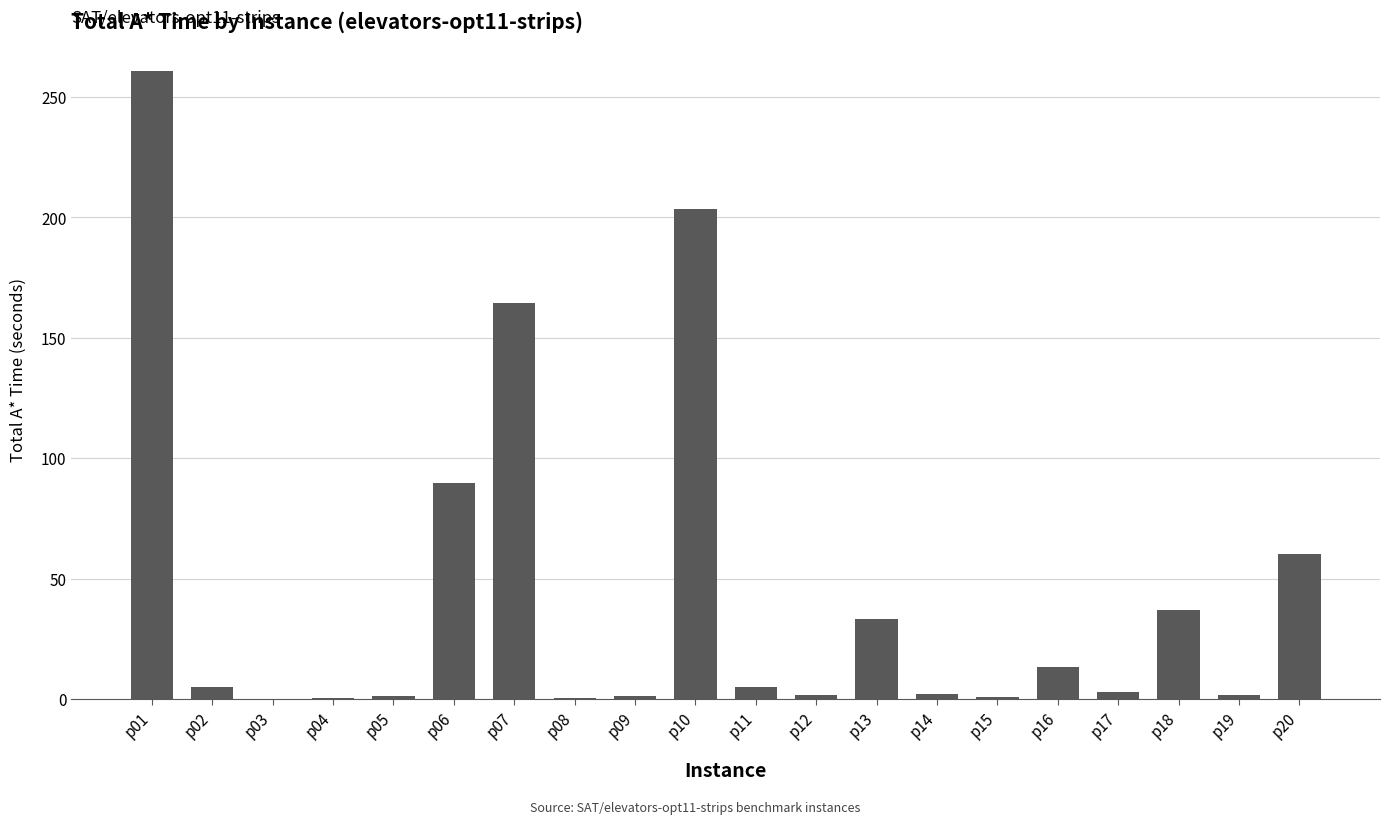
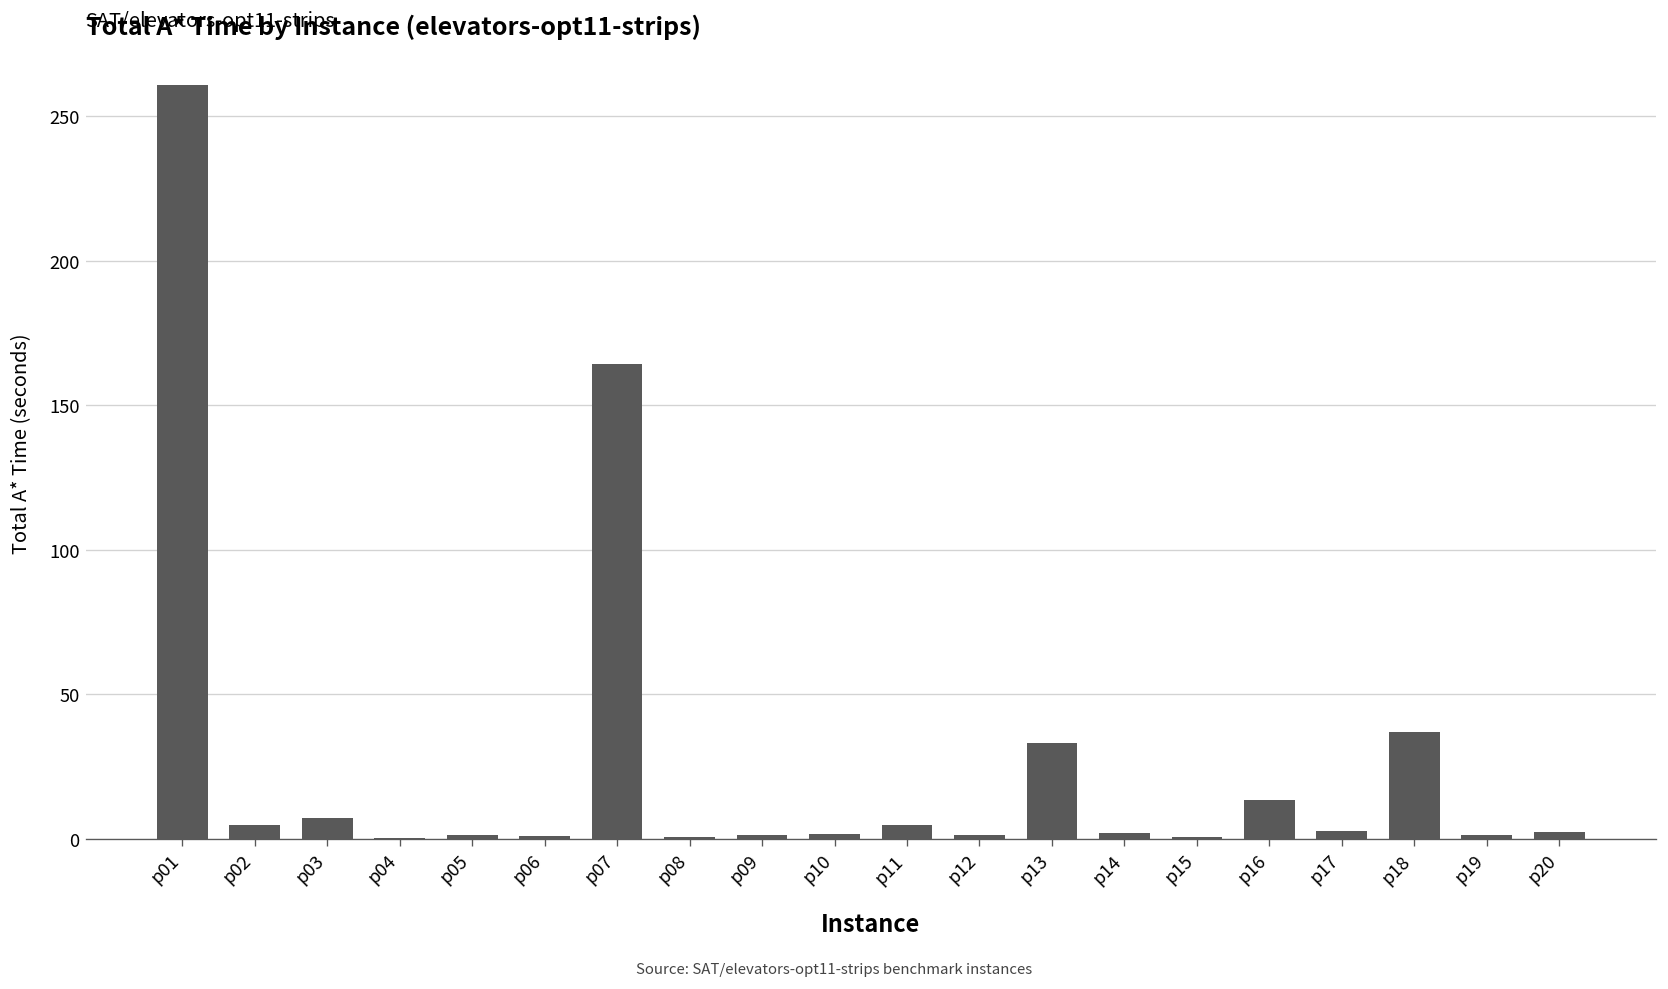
p03: 0 -> 7
p06: 90 -> 1
p10: 203 -> 2
p20: 60 -> 2
